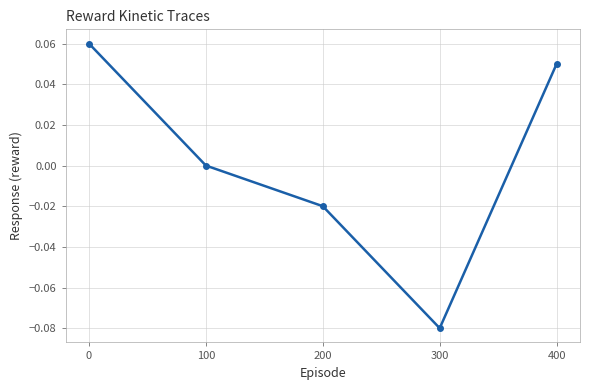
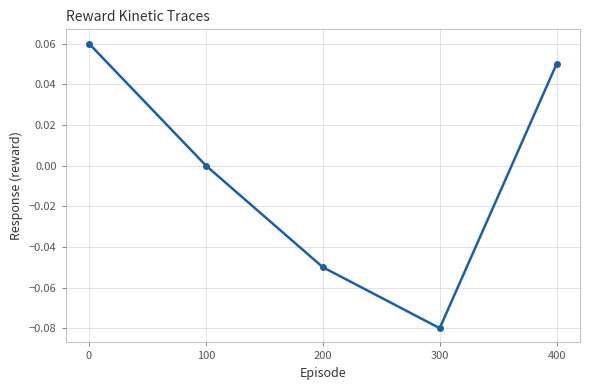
200: -0.02 -> -0.05
